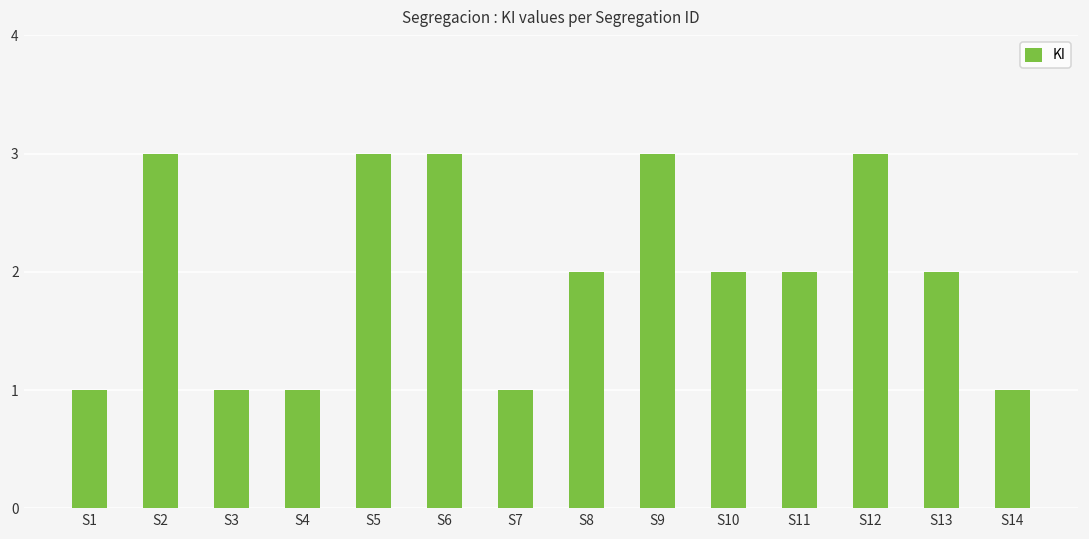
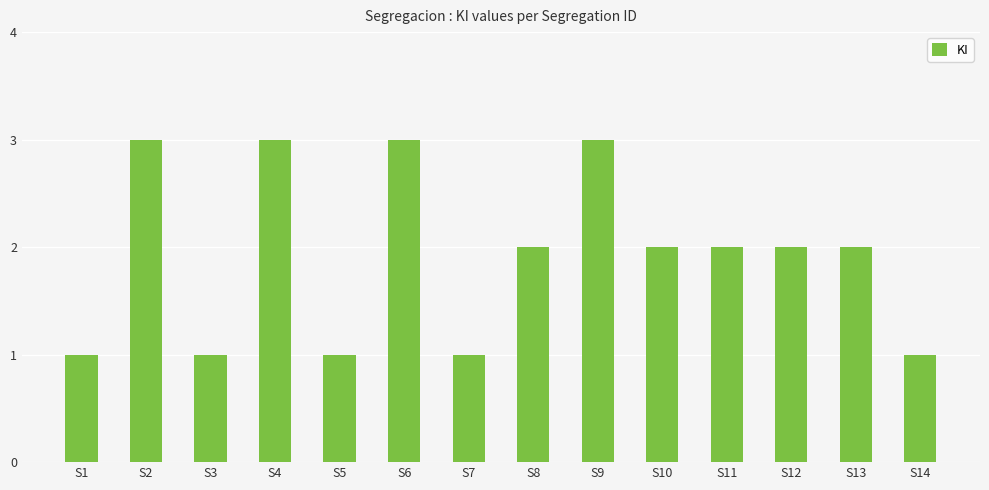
S4: 1 -> 3
S5: 3 -> 1
S12: 3 -> 2
